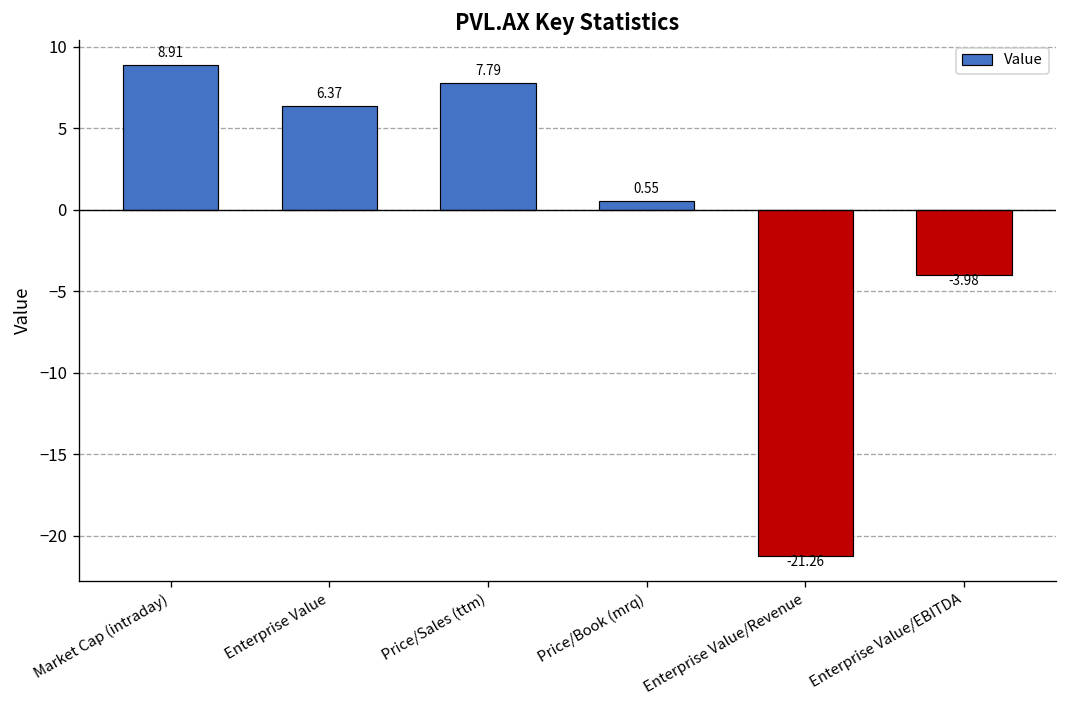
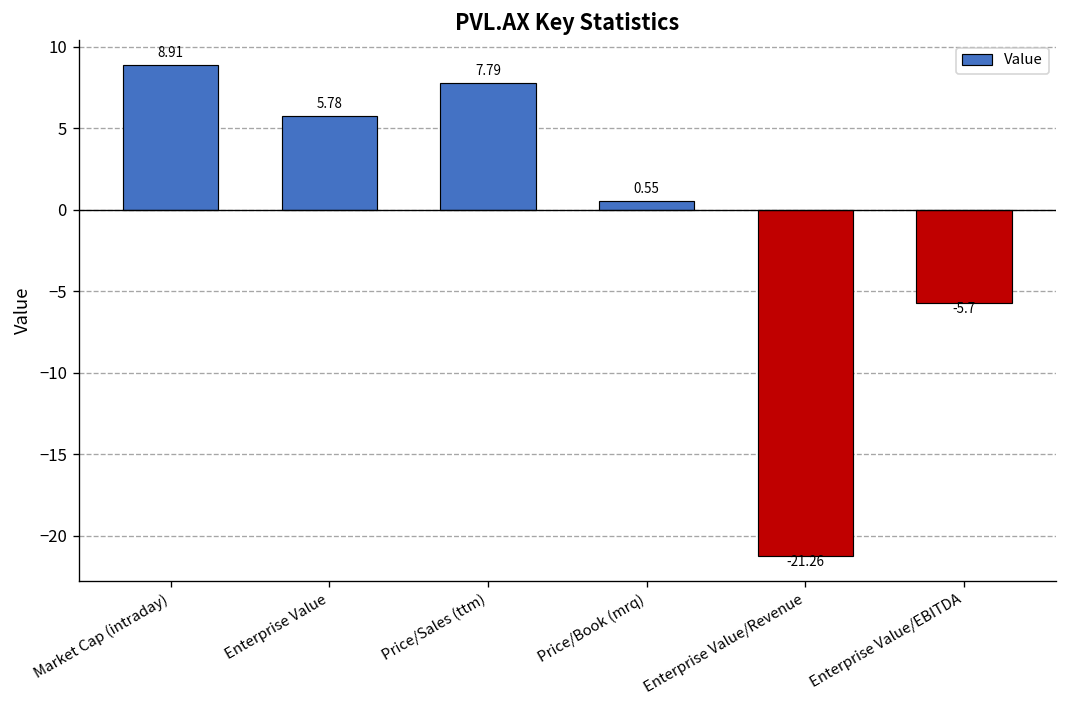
Enterprise Value: 6.37 -> 5.78
Enterprise Value/EBITDA: -3.98 -> -5.7
